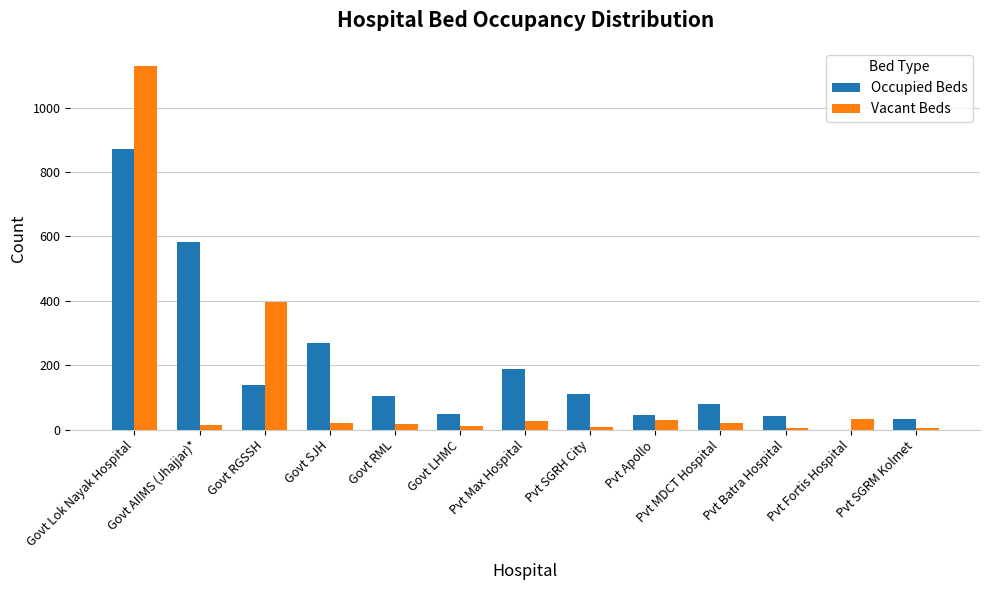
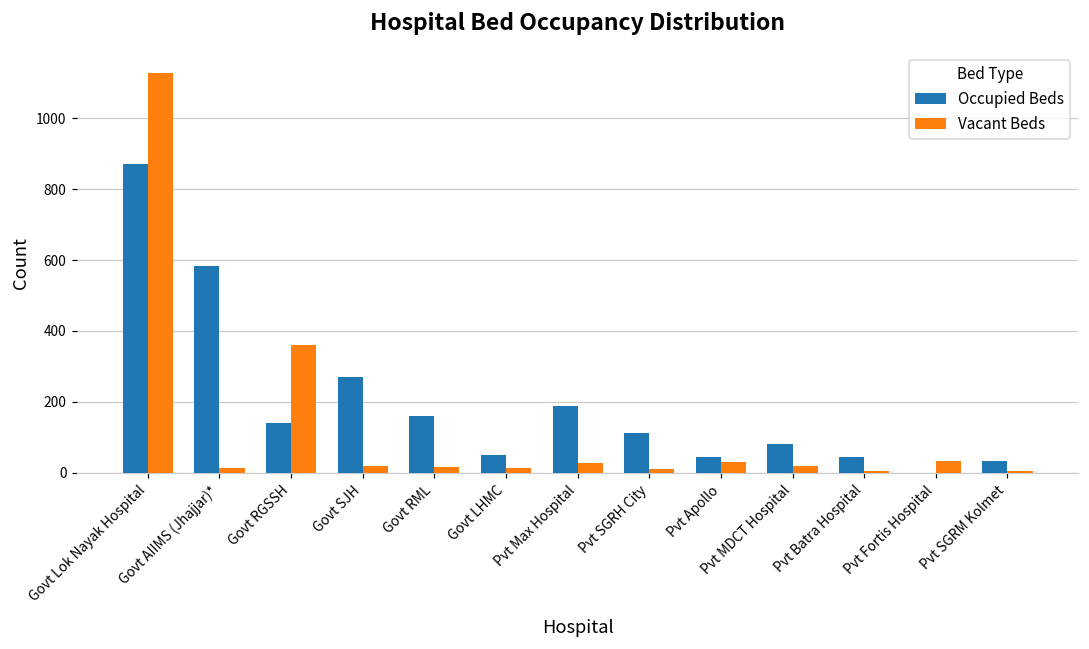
Vacant Beds, Govt RGSSH: 400 -> 360
Occupied Beds, Govt RML: 110 -> 160
